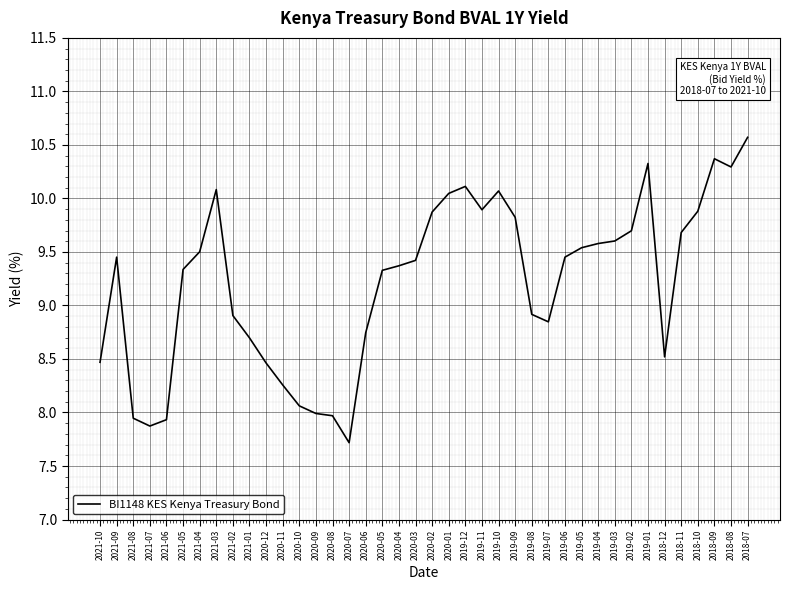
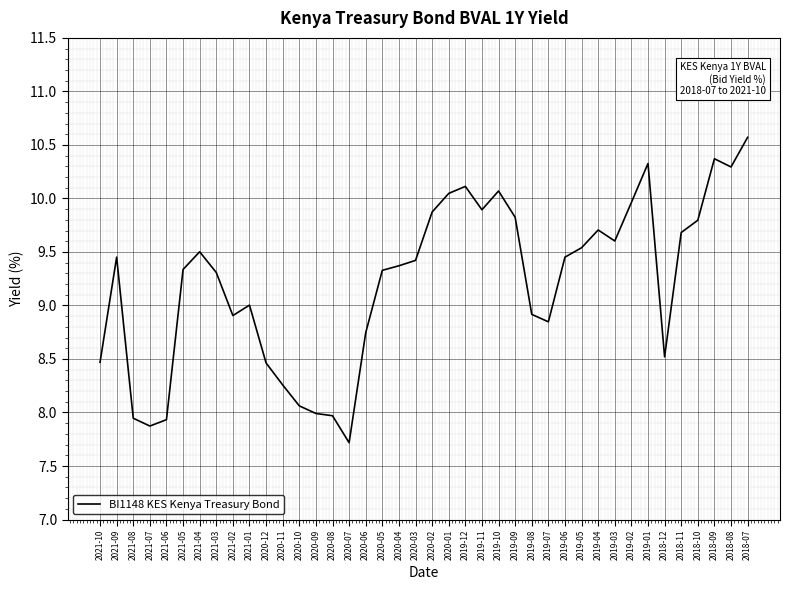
2021-03: 10.08 -> 9.31
2021-01: 8.70 -> 9.00
2019-04: 9.58 -> 9.71
2019-02: 9.70 -> 9.96
2018-10: 9.88 -> 9.80
